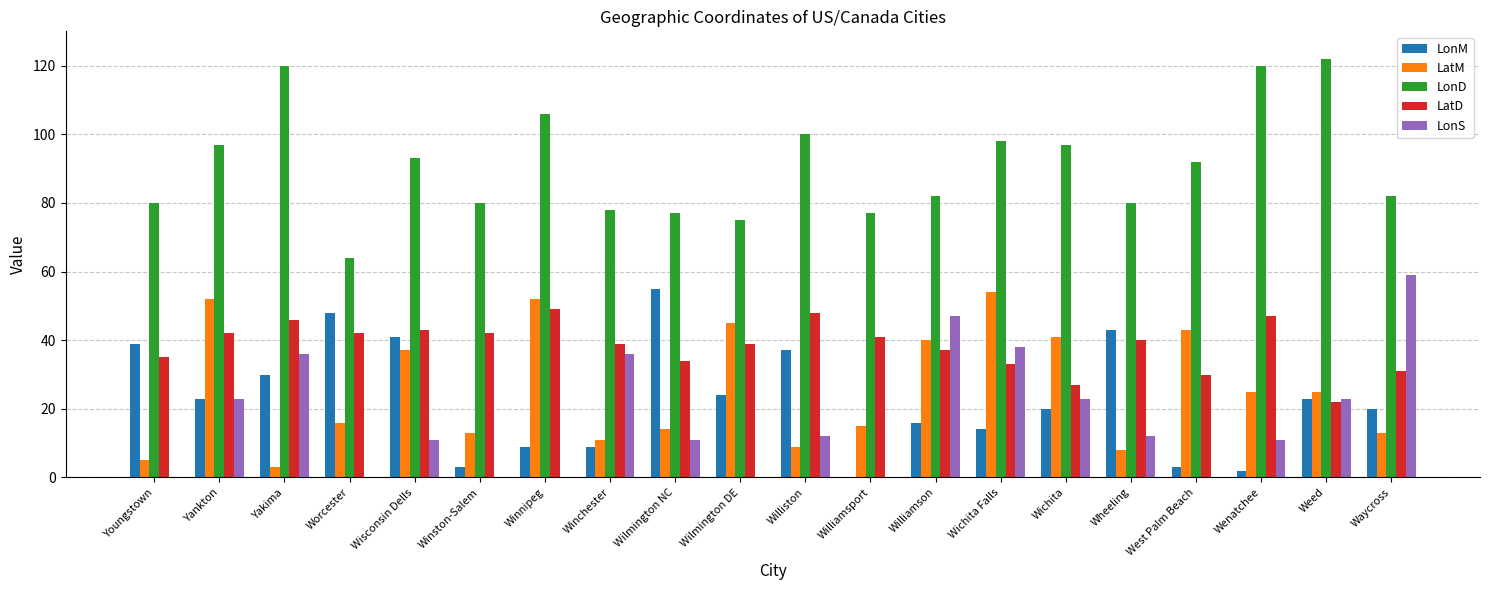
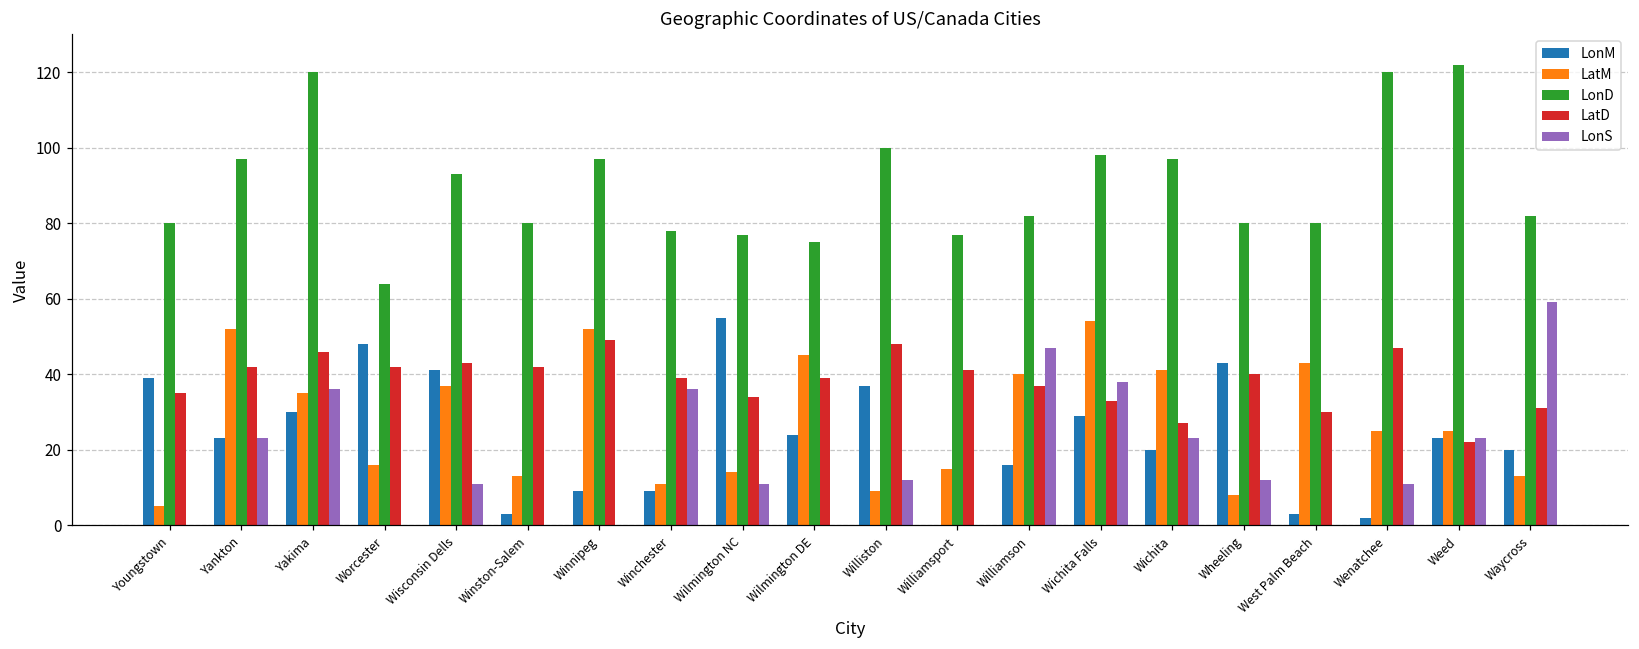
LatM, Yakima: 3 -> 35
LonD, Winnipeg: 106 -> 97
LonM, Wichita Falls: 14 -> 29
LonD, West Palm Beach: 92 -> 80
